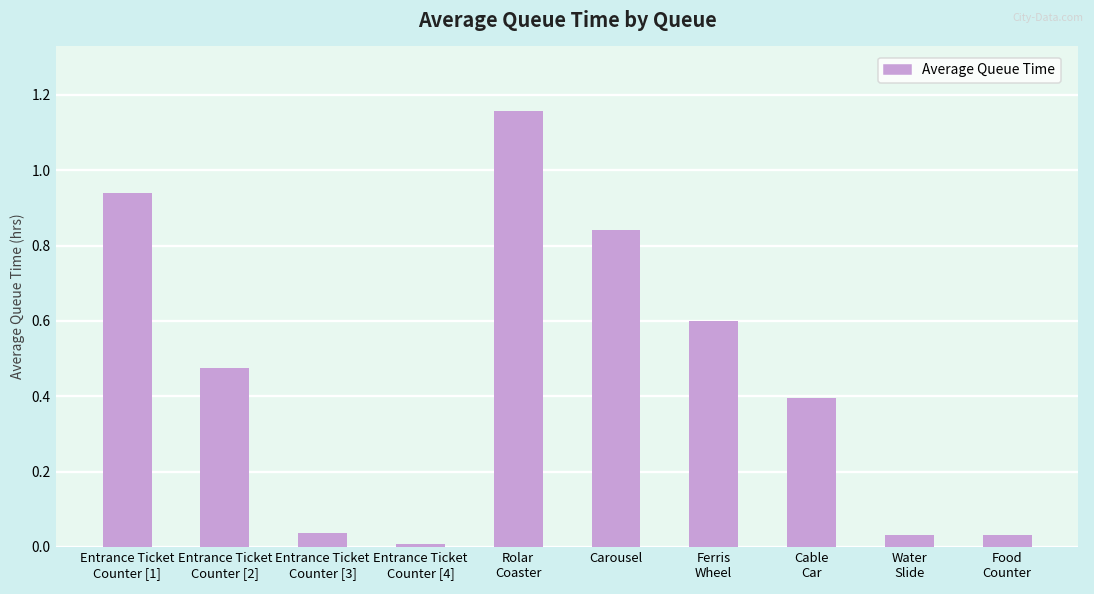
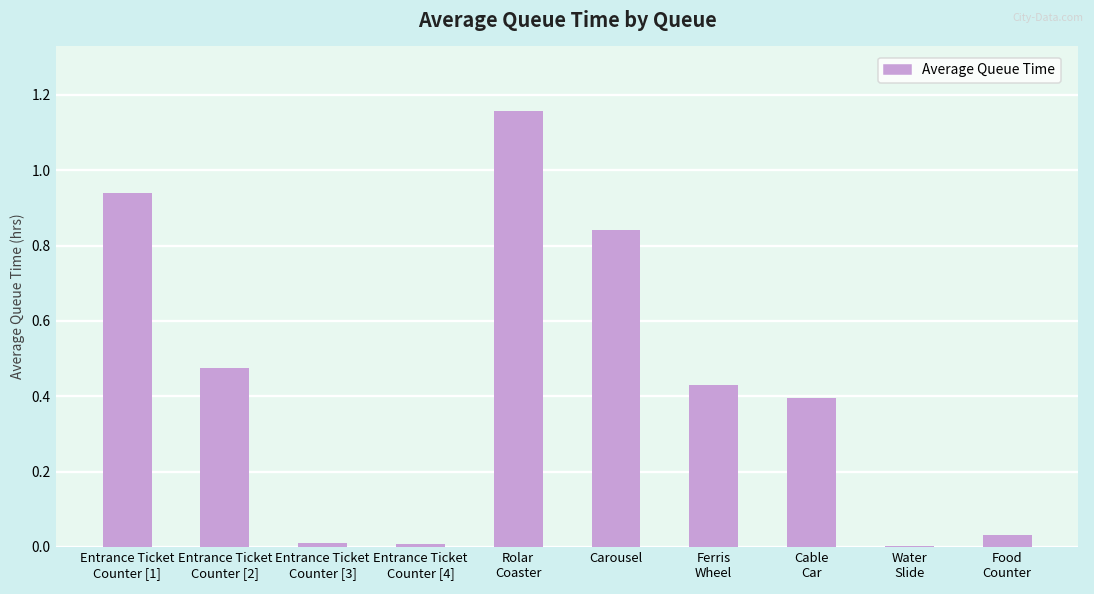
Entrance Ticket Counter [3]: 0.04 -> 0.01
Ferris Wheel: 0.60 -> 0.43
Water Slide: 0.03 -> 0.00
